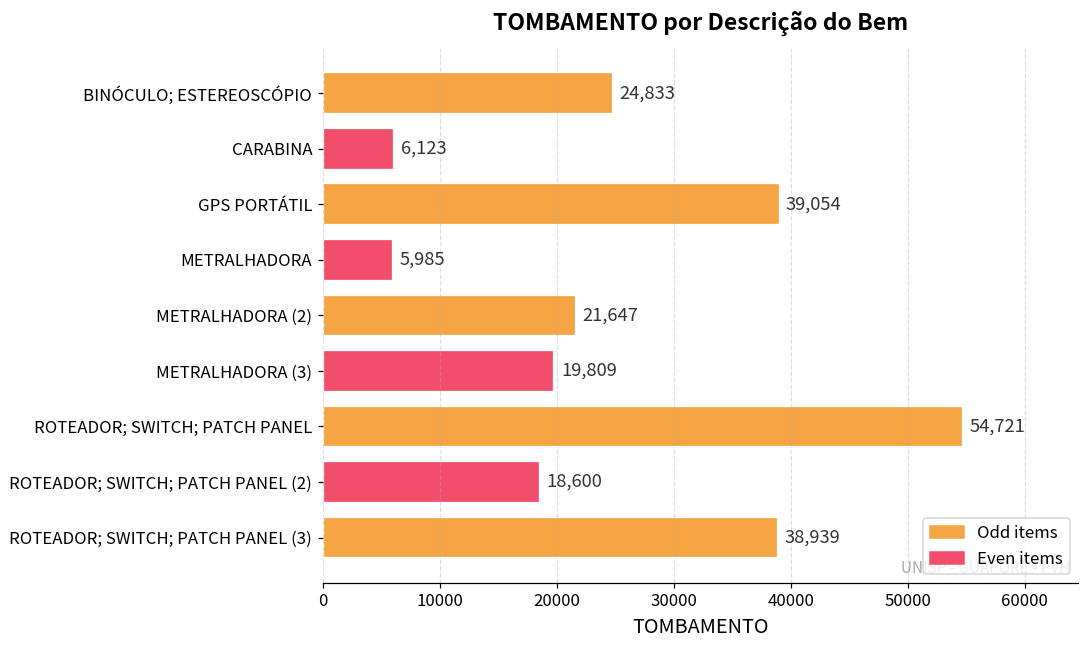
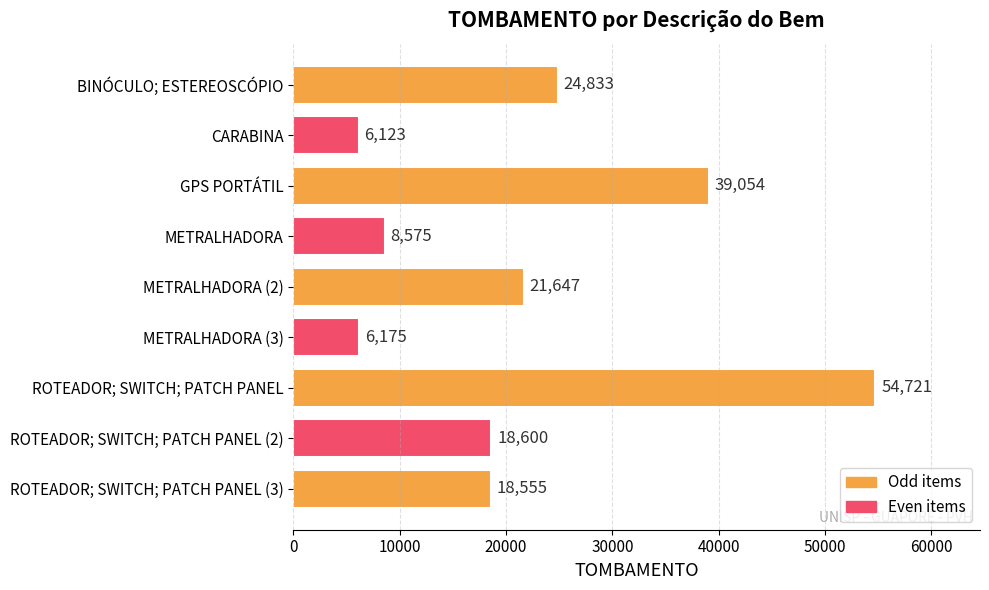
METRALHADORA: 5,985 -> 8,575
METRALHADORA (3): 19,809 -> 6,175
ROTEADOR; SWITCH; PATCH PANEL (3): 38,939 -> 18,555
